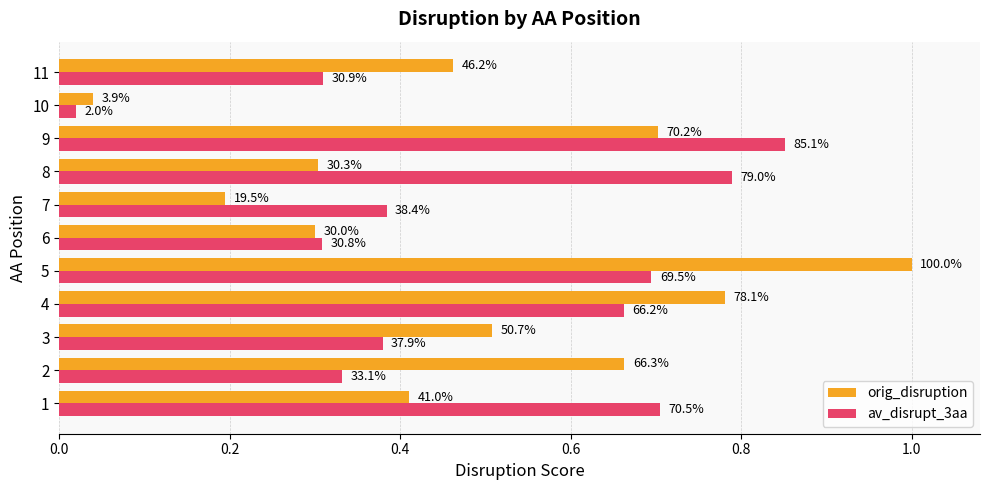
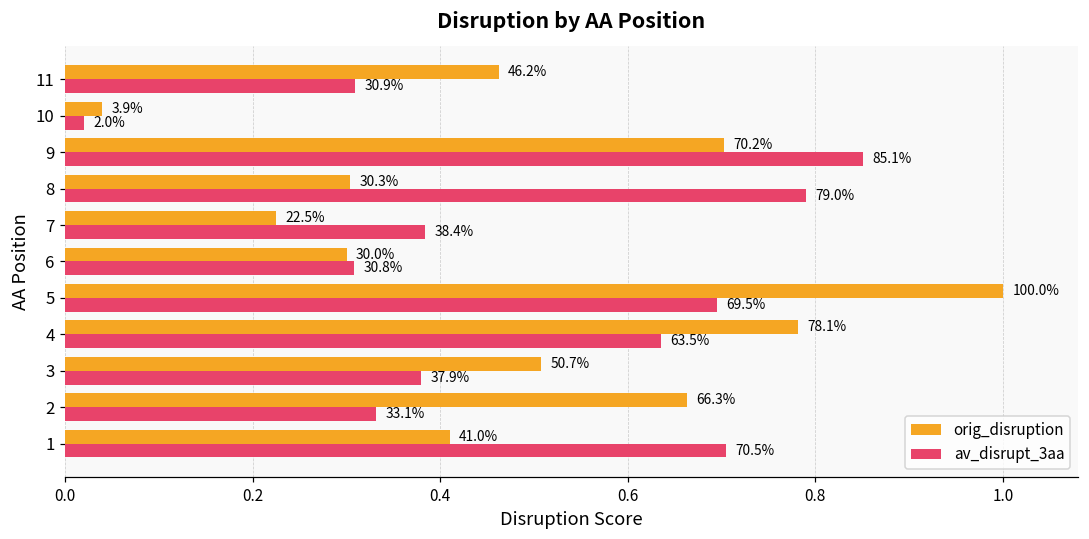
orig_disruption, 7: 19.5% -> 22.5%
av_disrupt_3aa, 4: 66.2% -> 63.5%
